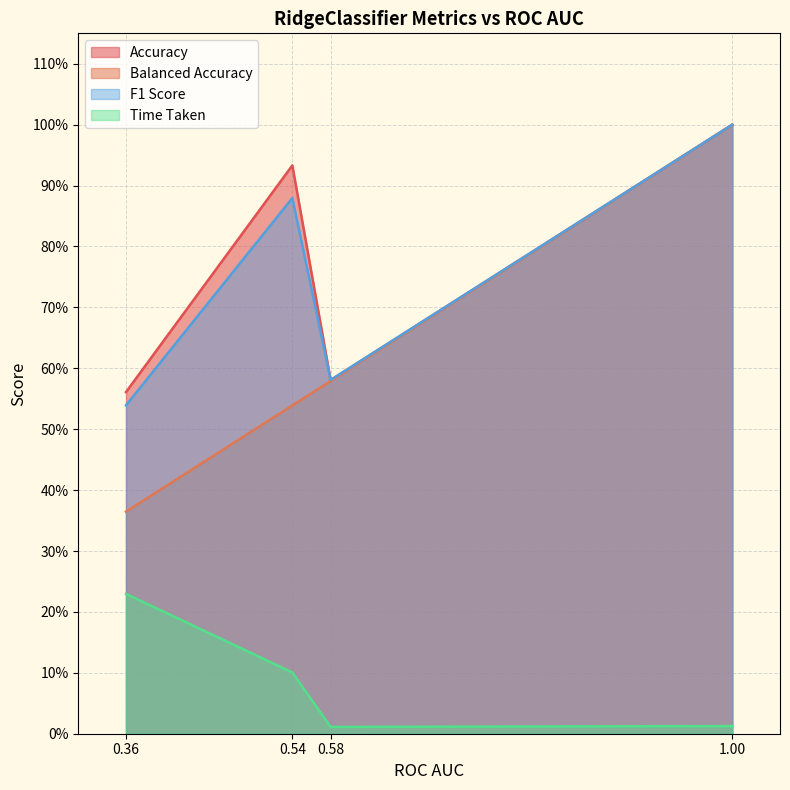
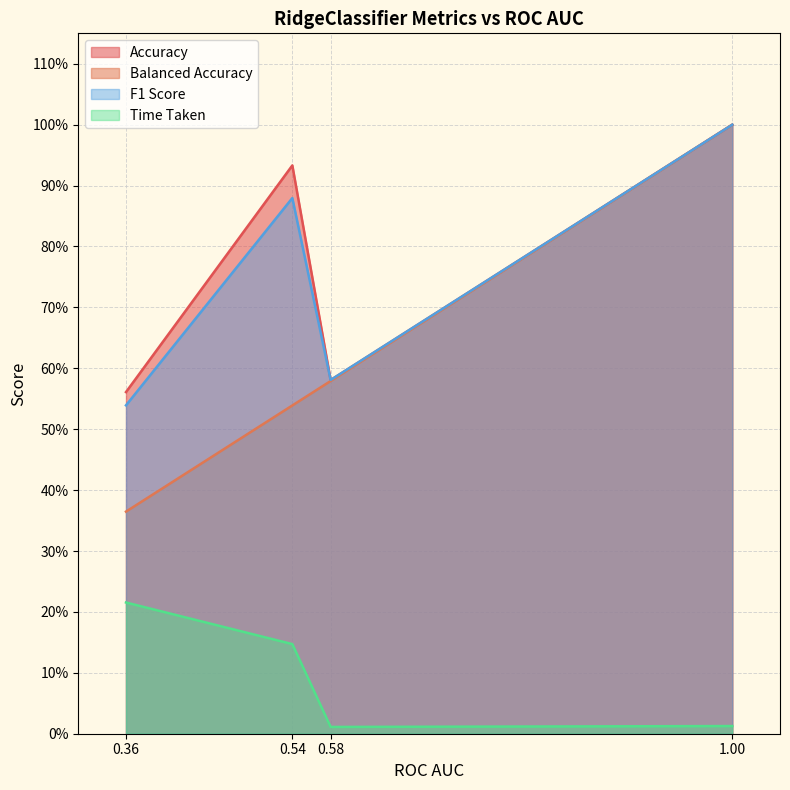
Time Taken, 0.36: 23% -> 22%
Time Taken, 0.54: 10% -> 15%
